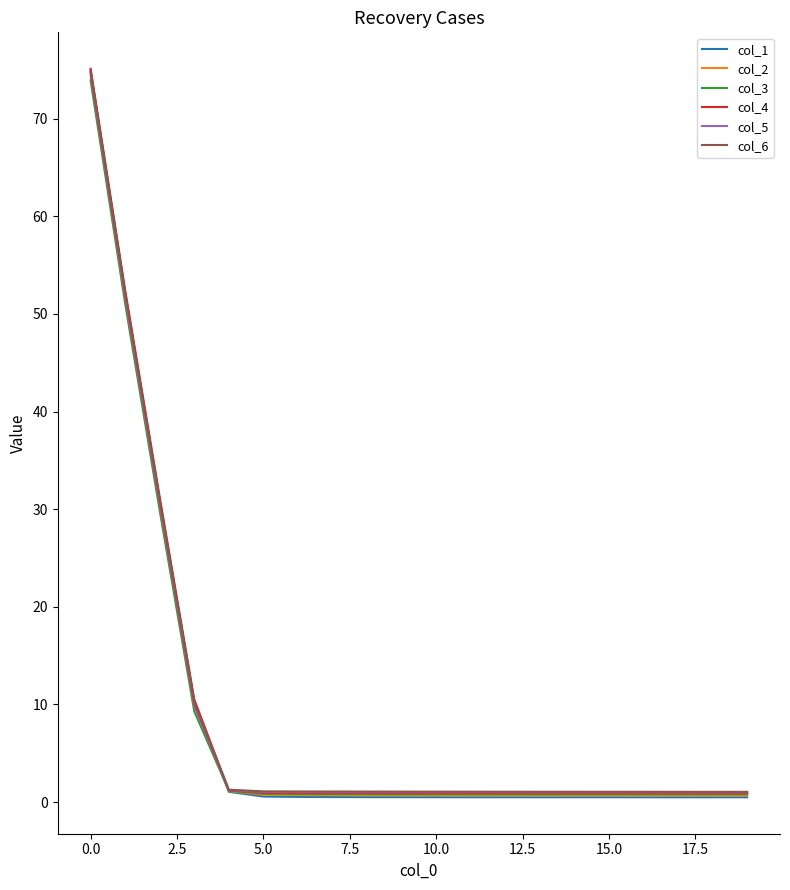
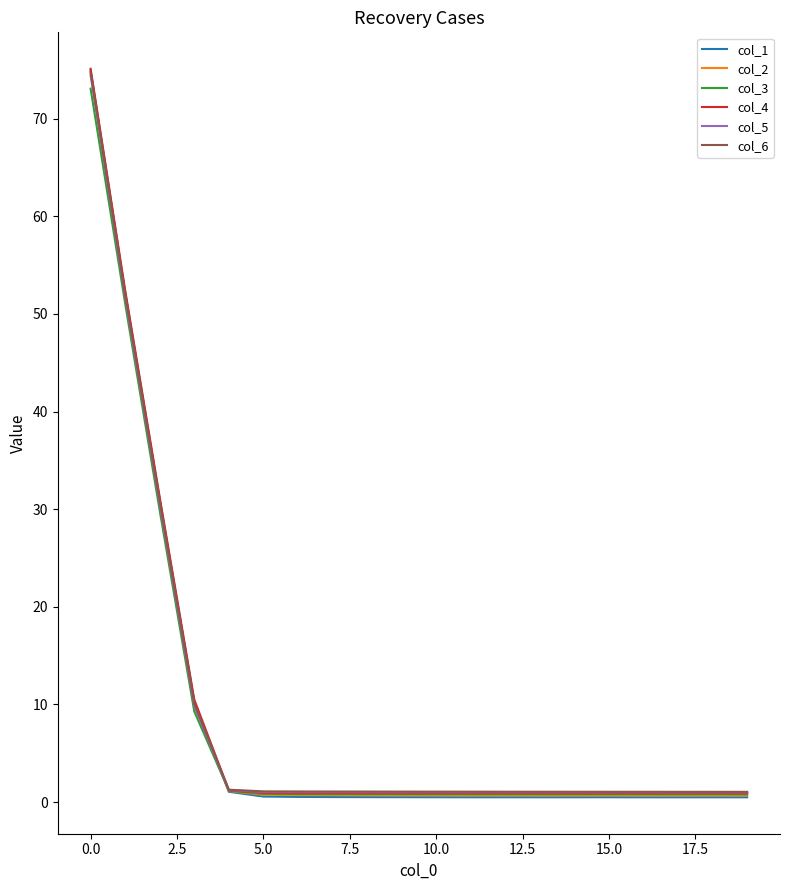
col_3, 0.0: 74 -> 73
